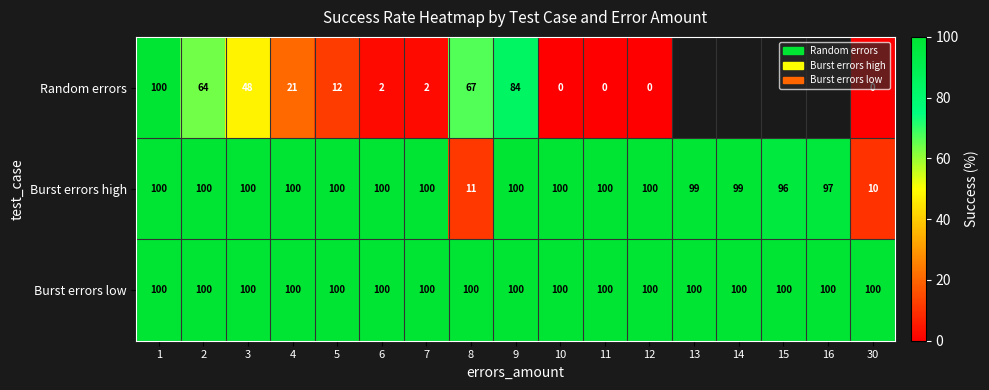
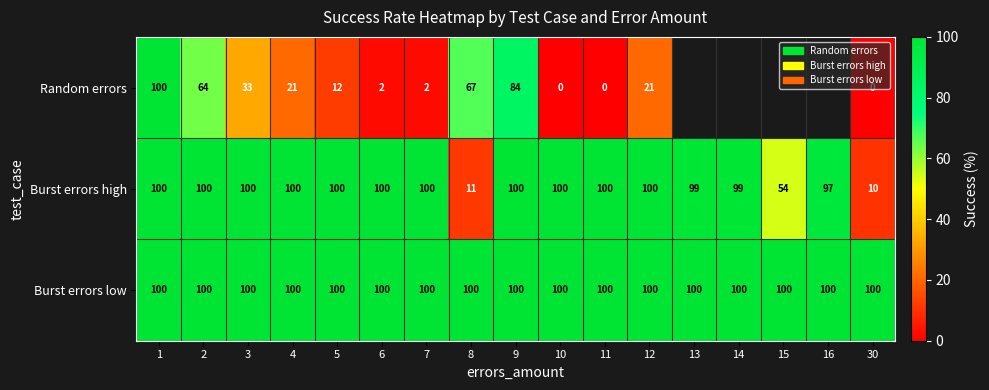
Random errors, 3: 48 -> 33
Random errors, 12: 0 -> 21
Burst errors high, 15: 96 -> 54
